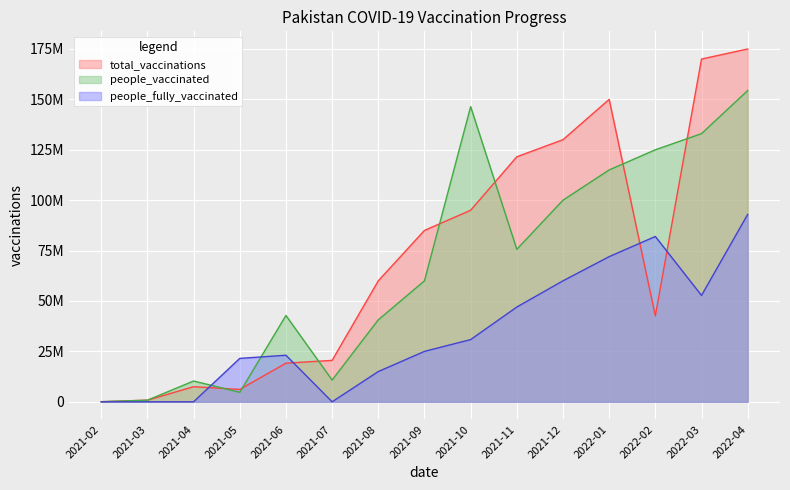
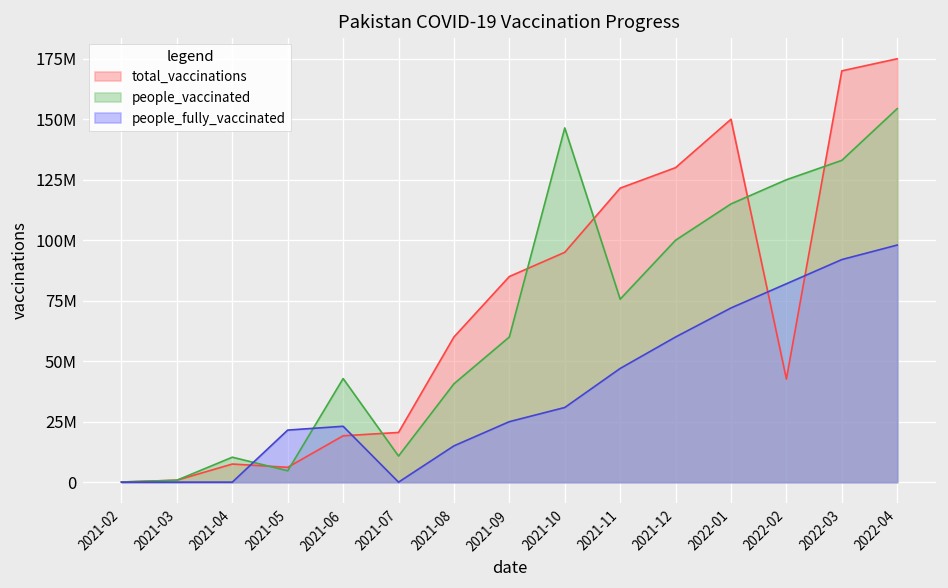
people_fully_vaccinated, 2022-03: 53000000 -> 92000000
people_fully_vaccinated, 2022-04: 93000000 -> 98000000
